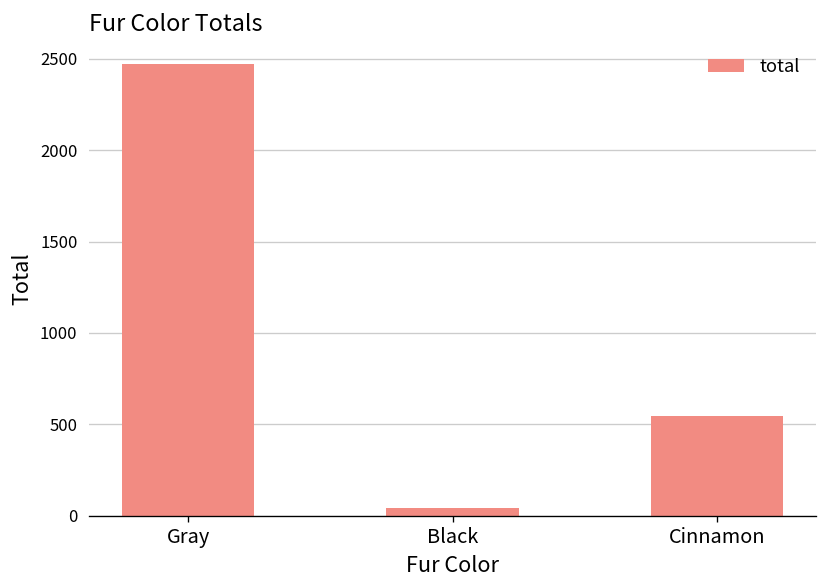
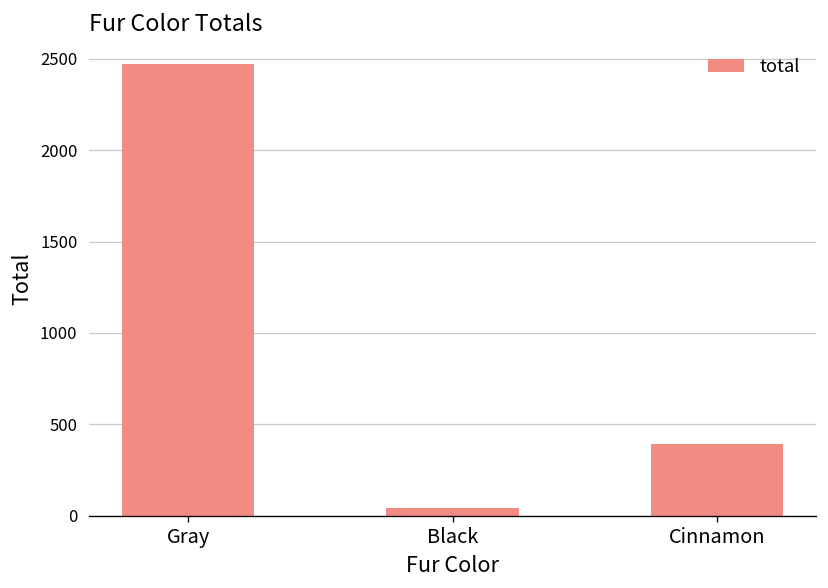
Cinnamon: 550 -> 390
